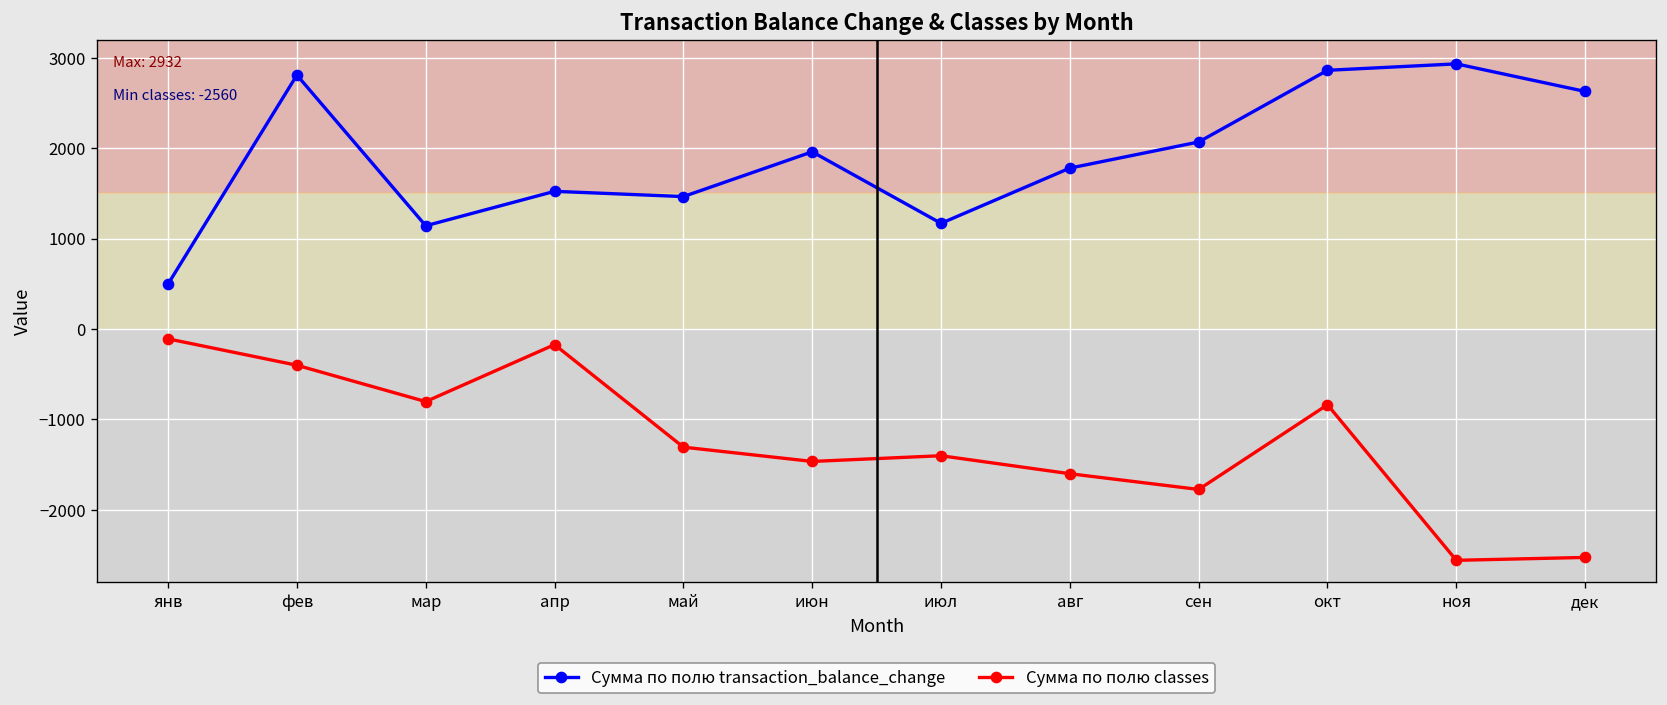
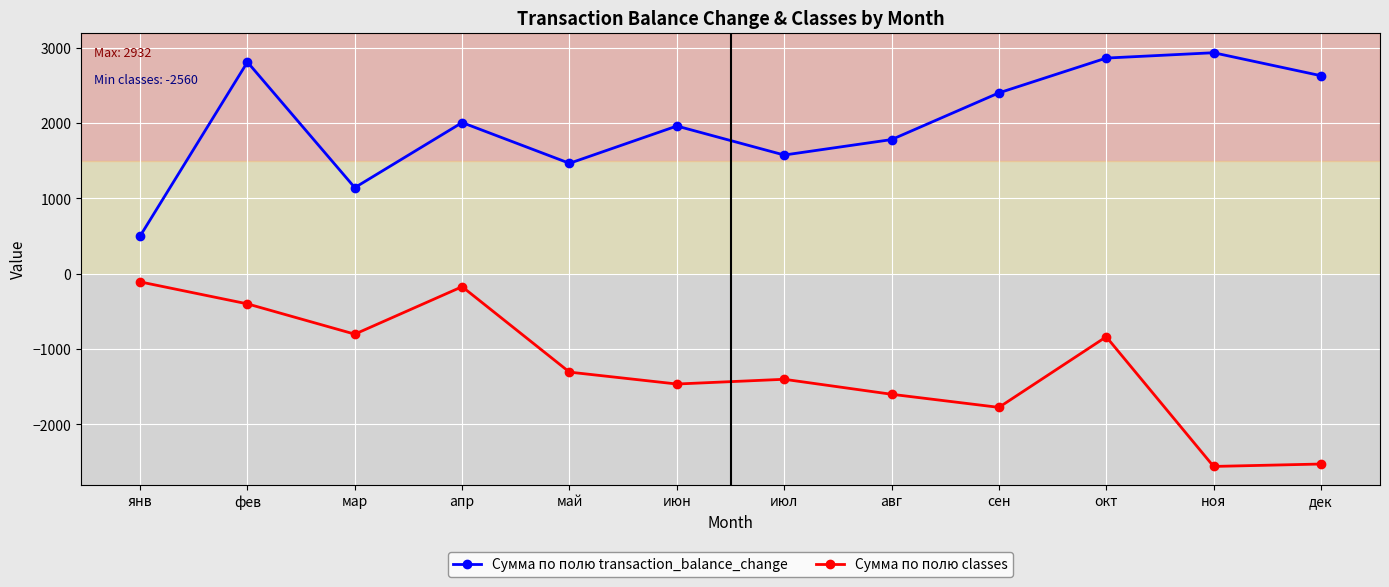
Сумма по полю transaction_balance_change, апр: 1500 -> 2000
Сумма по полю transaction_balance_change, июл: 1200 -> 1600
Сумма по полю transaction_balance_change, сен: 2100 -> 2400
